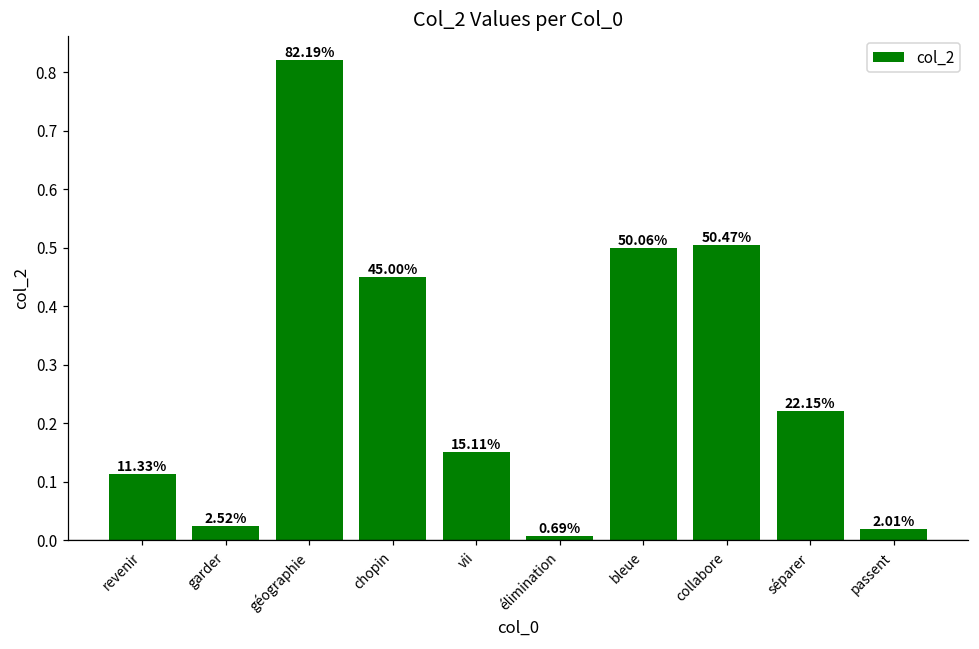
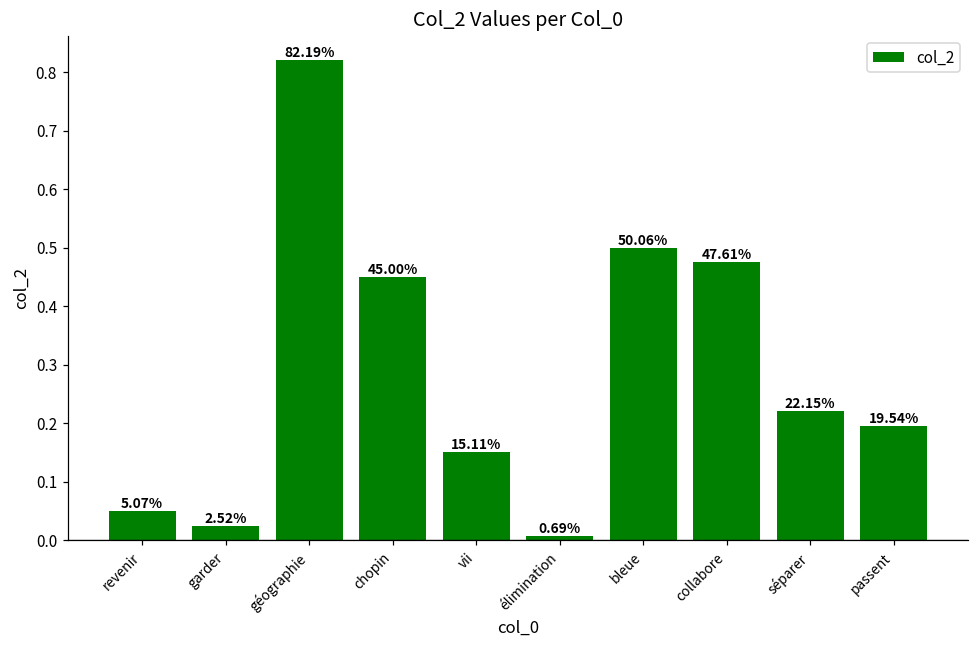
revenir: 11.33% -> 5.07%
collabore: 50.47% -> 47.61%
passent: 2.01% -> 19.54%
